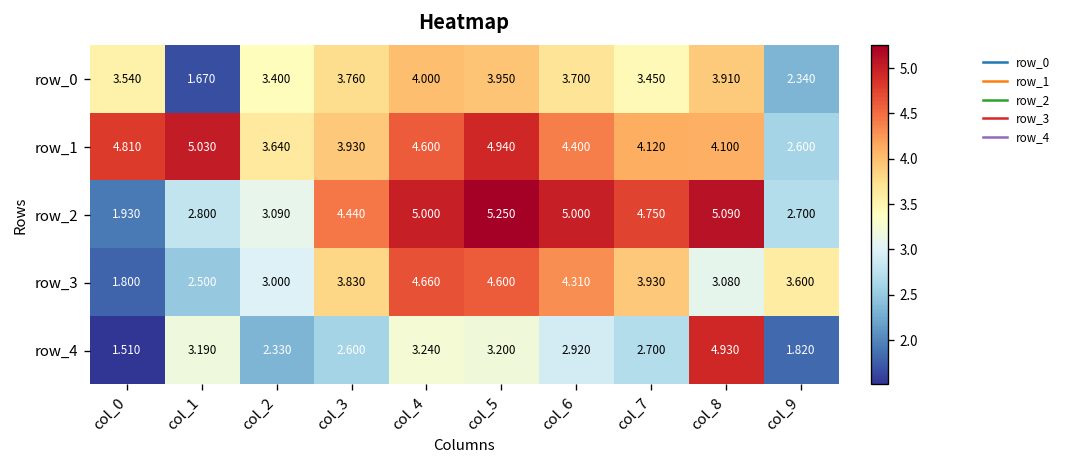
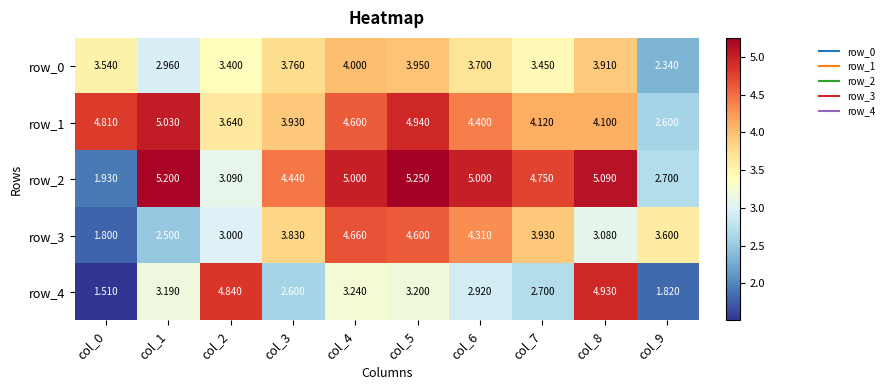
row_0, col_1: 1.670 -> 2.960
row_2, col_1: 2.800 -> 5.200
row_4, col_2: 2.330 -> 4.840
